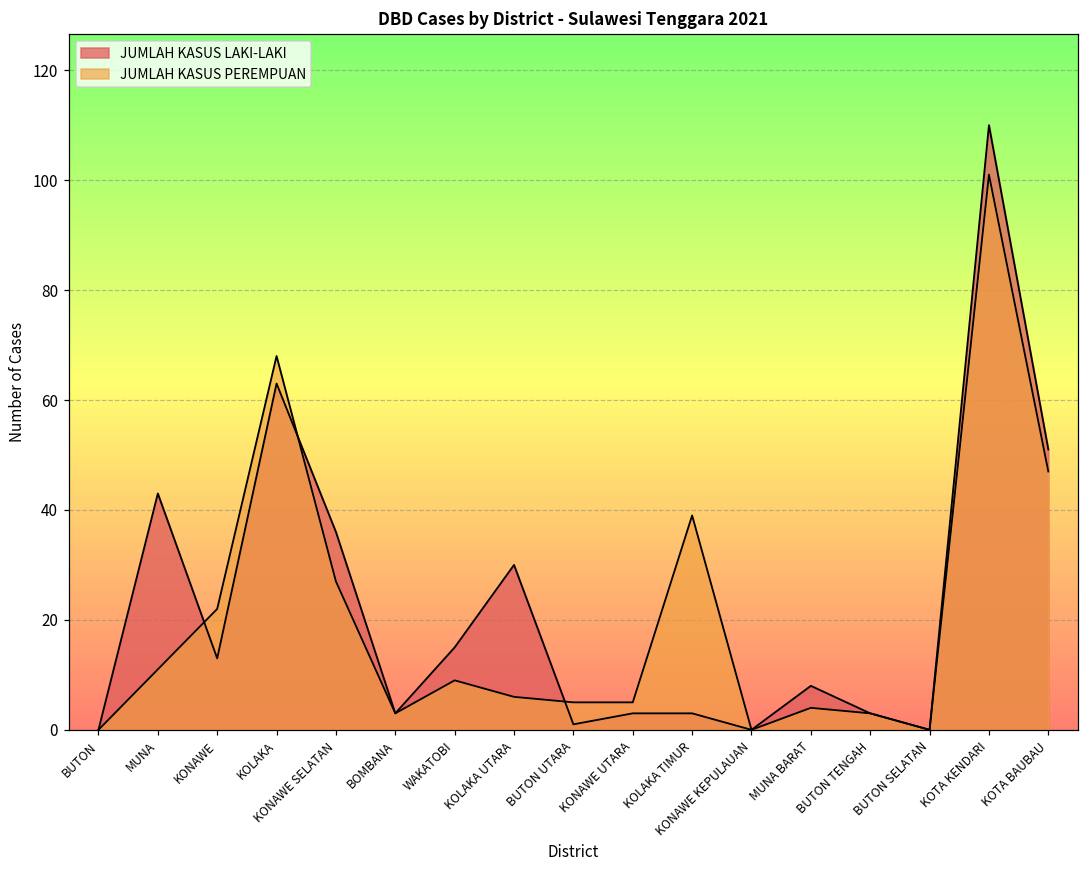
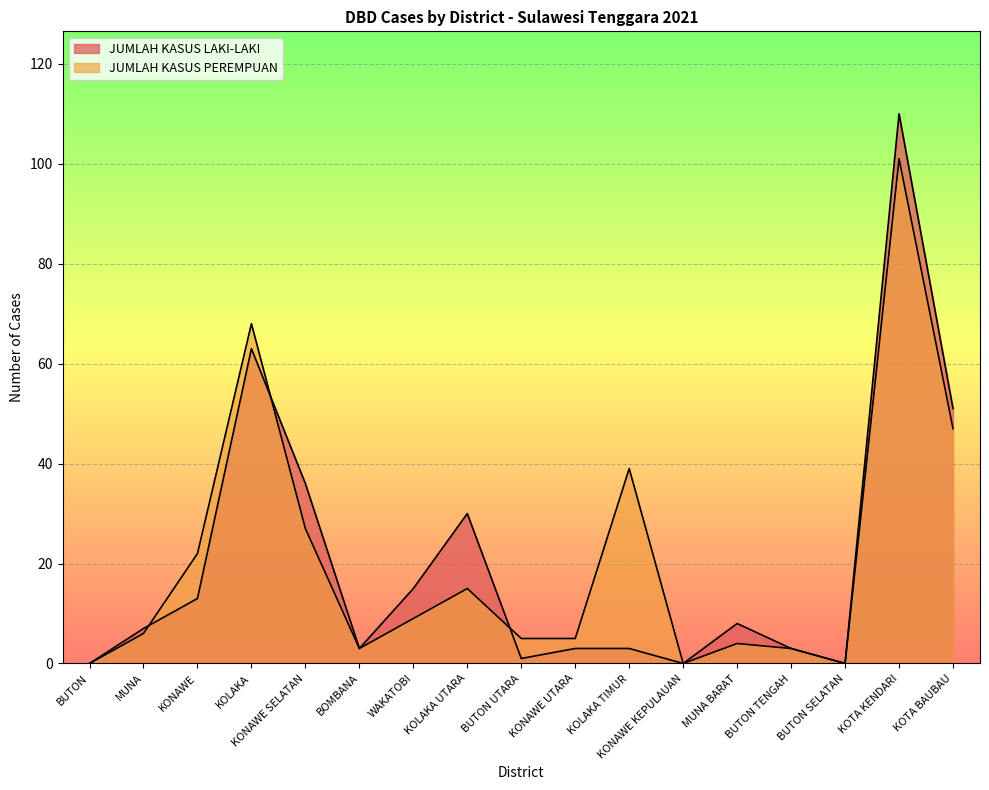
JUMLAH KASUS LAKI-LAKI, MUNA: 43 -> 7
JUMLAH KASUS PEREMPUAN, MUNA: 11 -> 6
JUMLAH KASUS PEREMPUAN, KOLAKA UTARA: 6 -> 15
